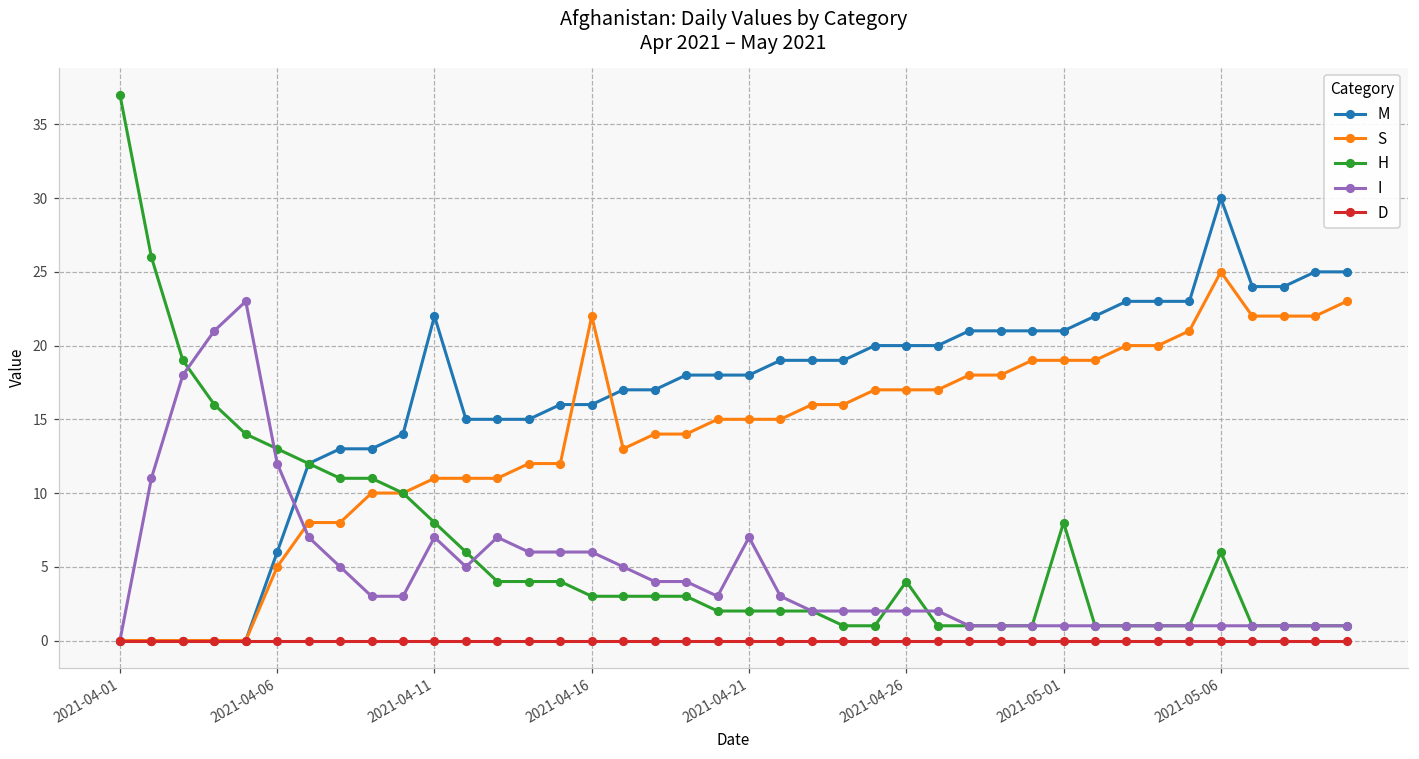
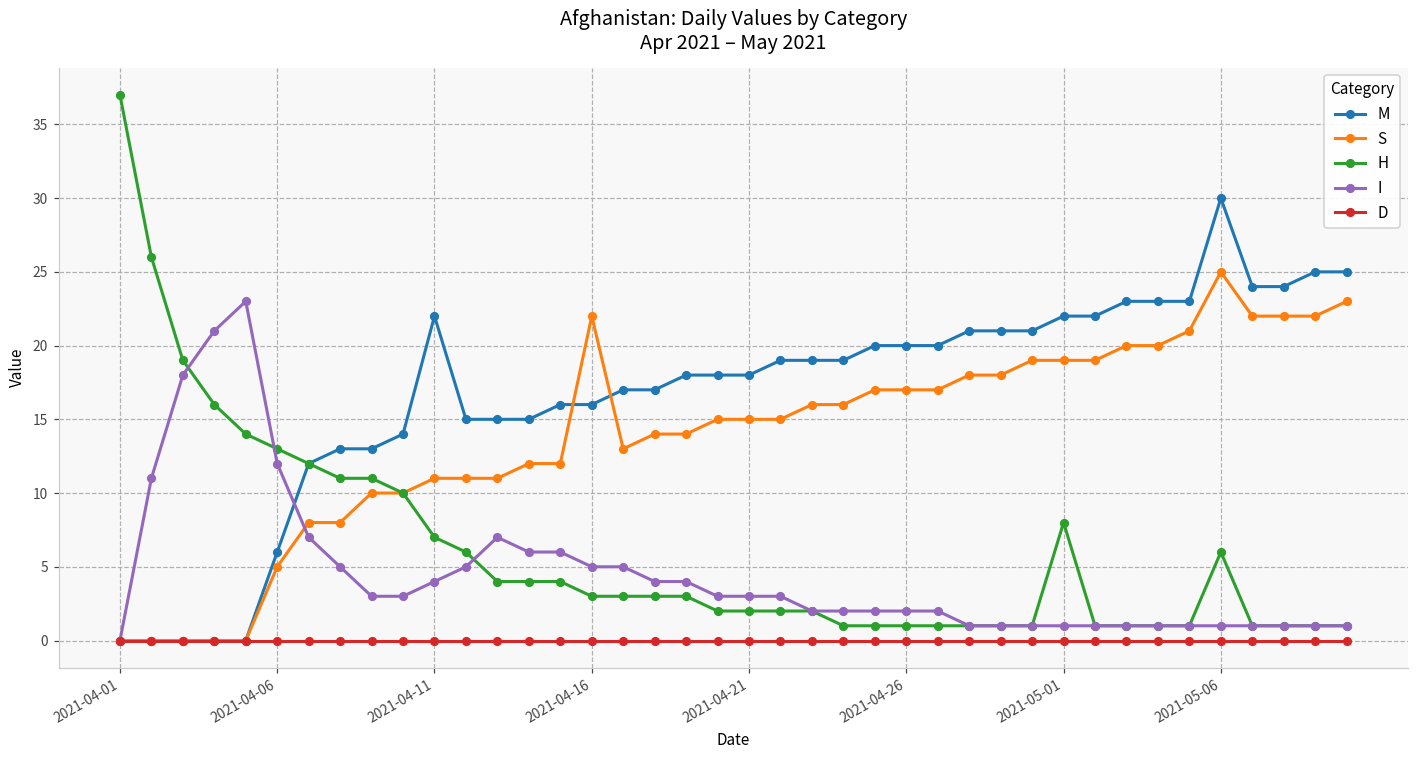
H, 2021-04-11: 8 -> 7
I, 2021-04-11: 7 -> 4
I, 2021-04-16: 6 -> 5
I, 2021-04-21: 7 -> 3
H, 2021-04-26: 4 -> 1
M, 2021-05-01: 21 -> 22
